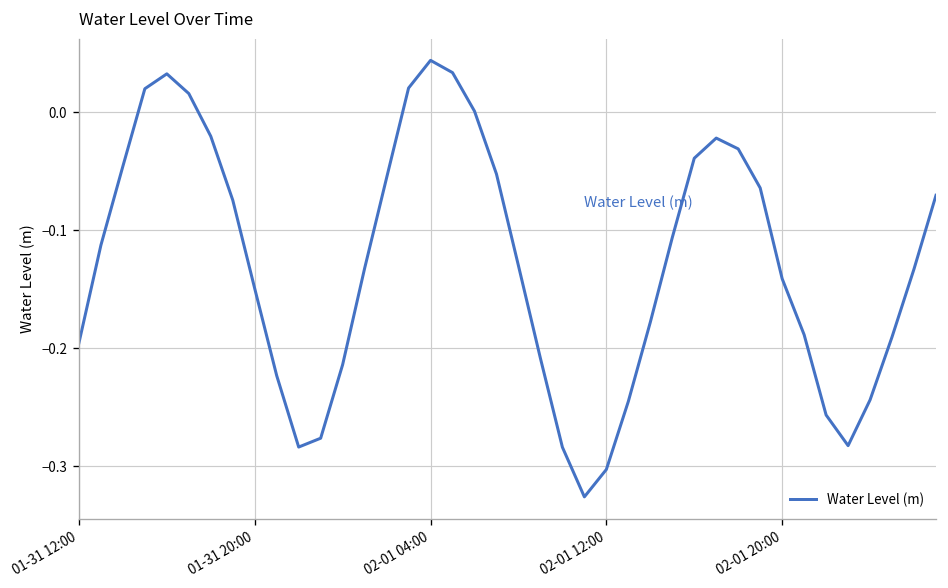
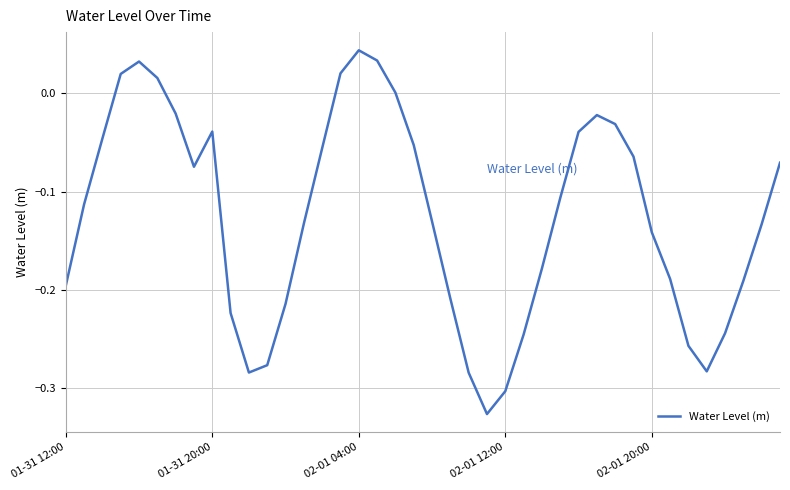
01-31 20:00: -0.15 -> -0.04
